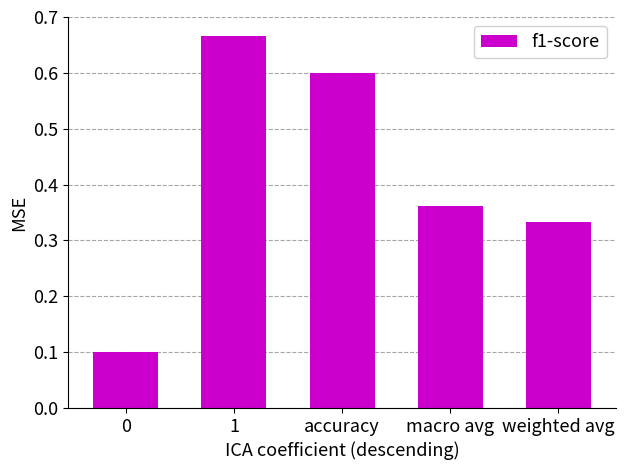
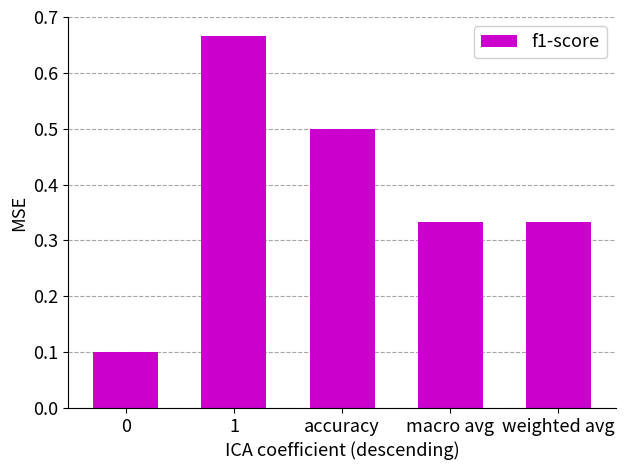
accuracy: 0.6 -> 0.5
macro avg: 0.36 -> 0.33
